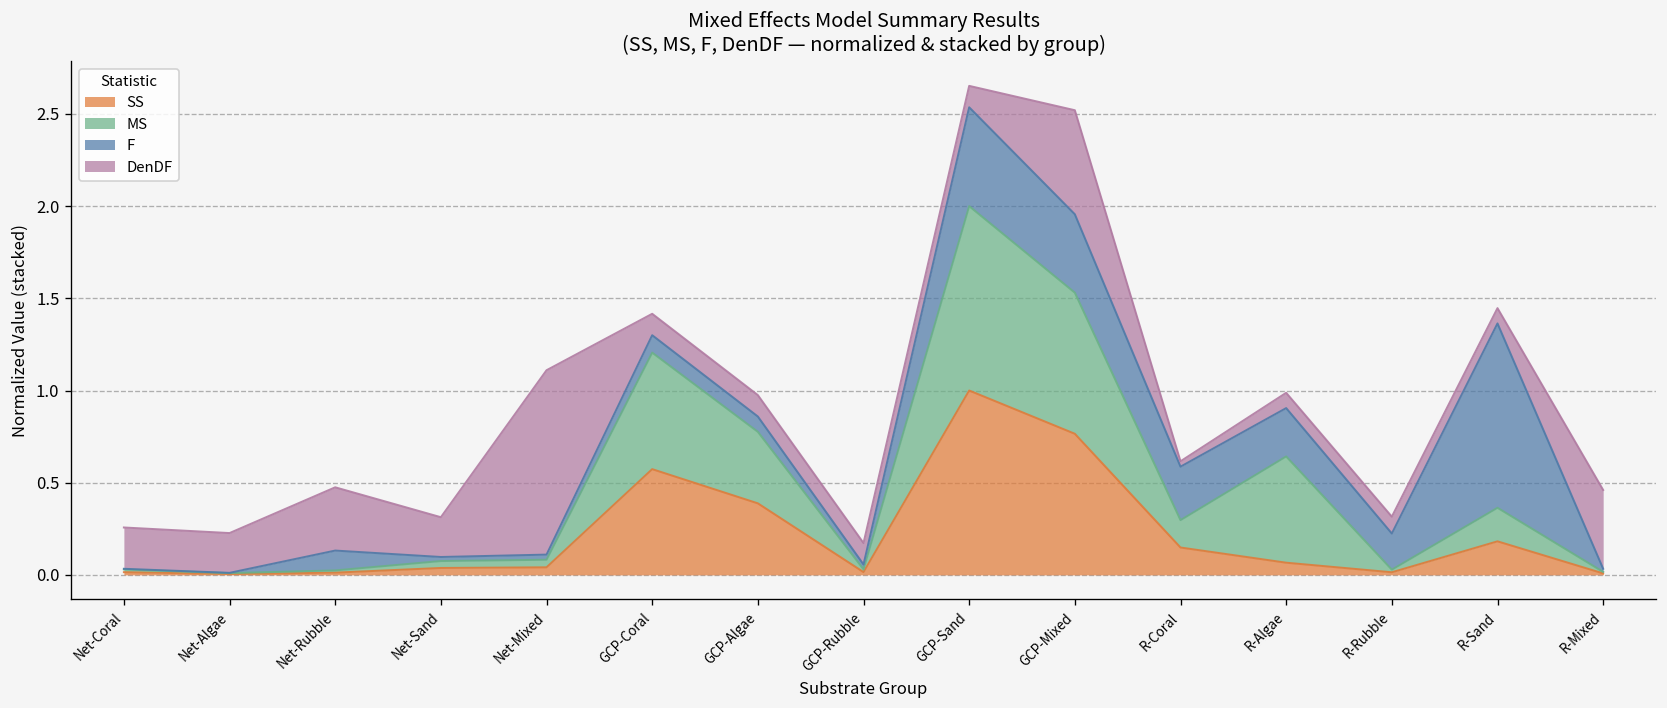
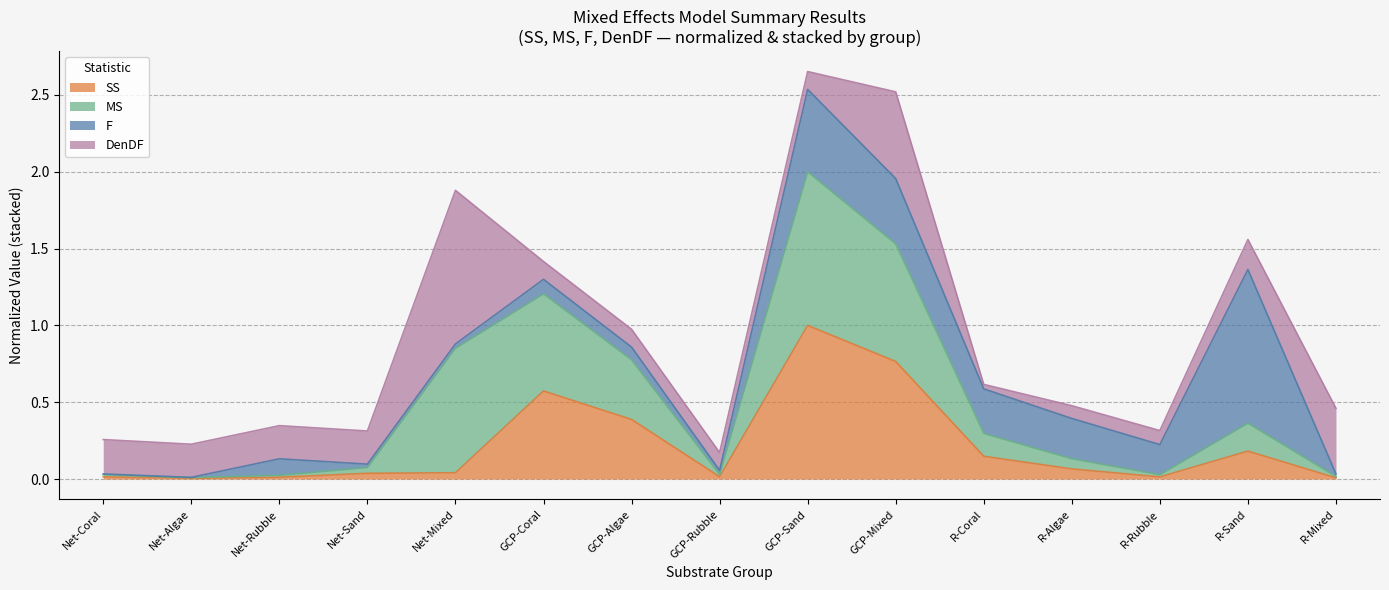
DenDF, Net-Rubble: 0.34 -> 0.22
MS, Net-Mixed: 0.04 -> 0.81
MS, R-Algae: 0.58 -> 0.07
DenDF, R-Sand: 0.08 -> 0.20
